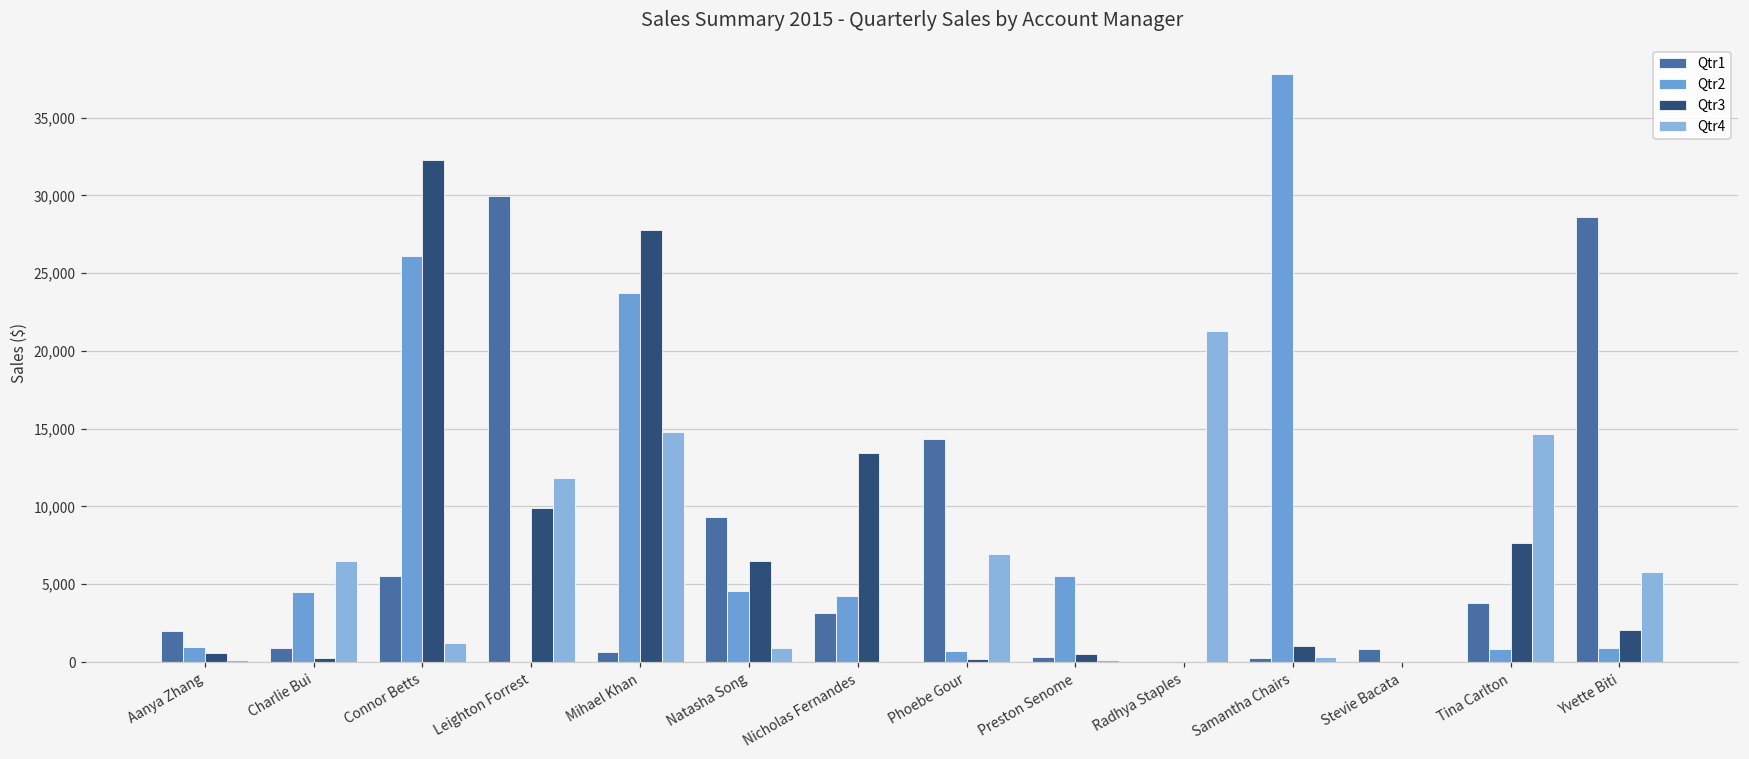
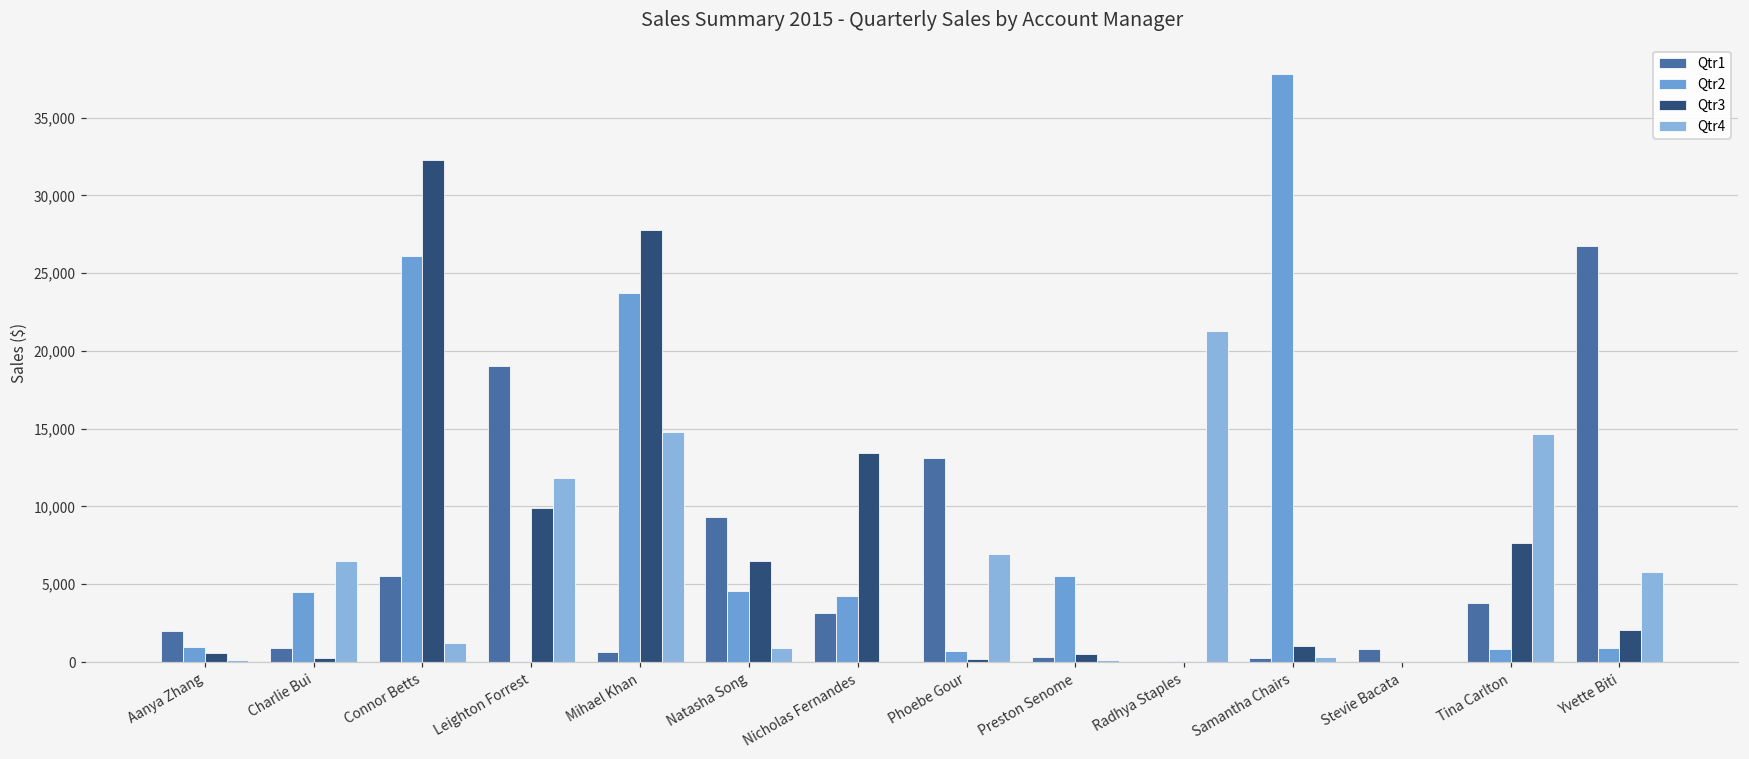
Qtr1, Leighton Forrest: 30,000 -> 19,000
Qtr1, Phoebe Gour: 14,300 -> 13,100
Qtr1, Yvette Biti: 28,600 -> 26,800
